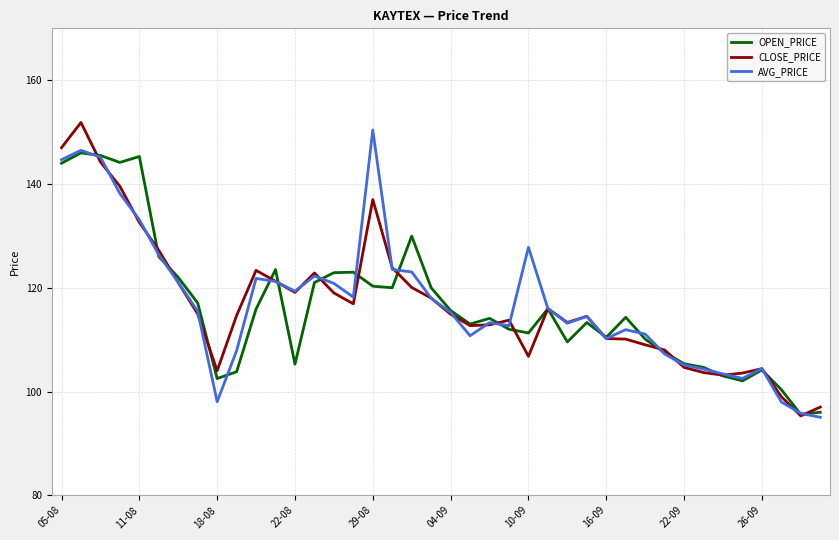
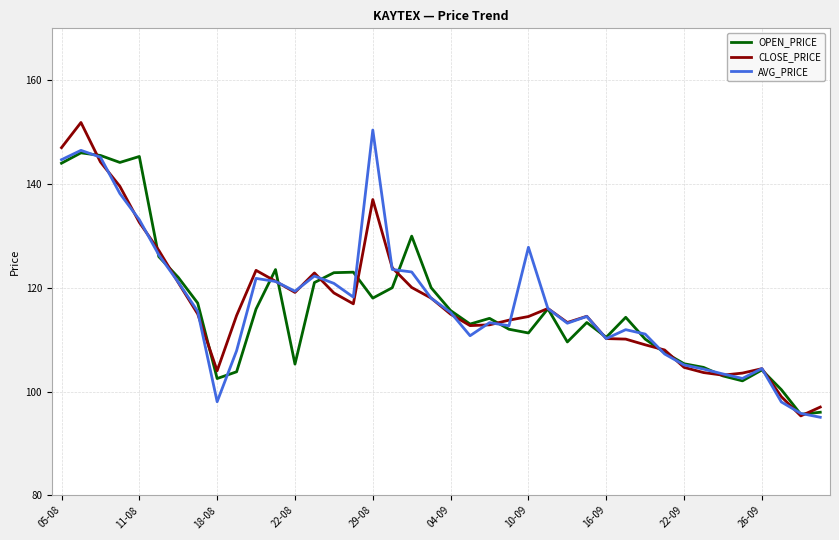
OPEN_PRICE, 29-08: 120 -> 118
CLOSE_PRICE, 10-09: 107 -> 114
